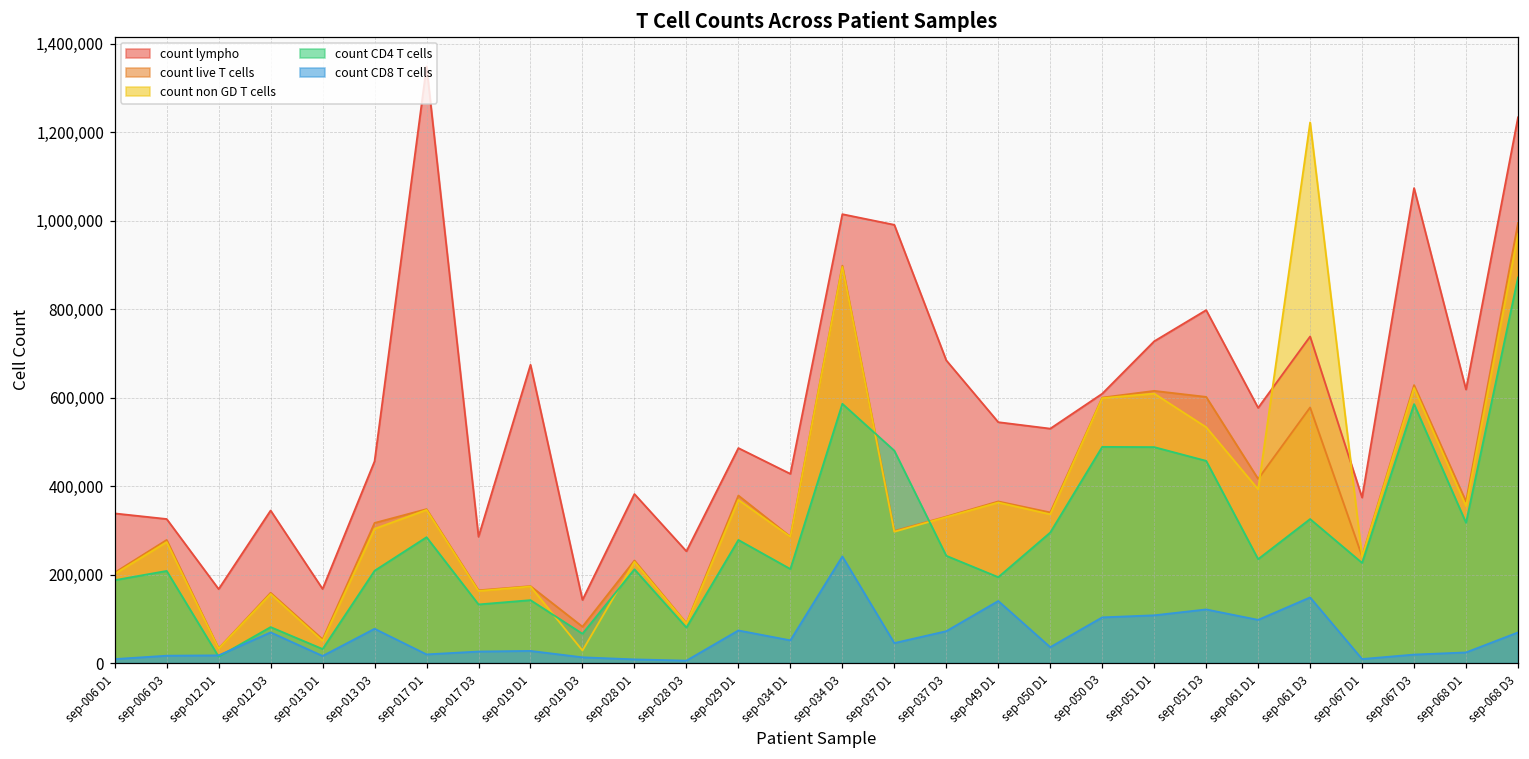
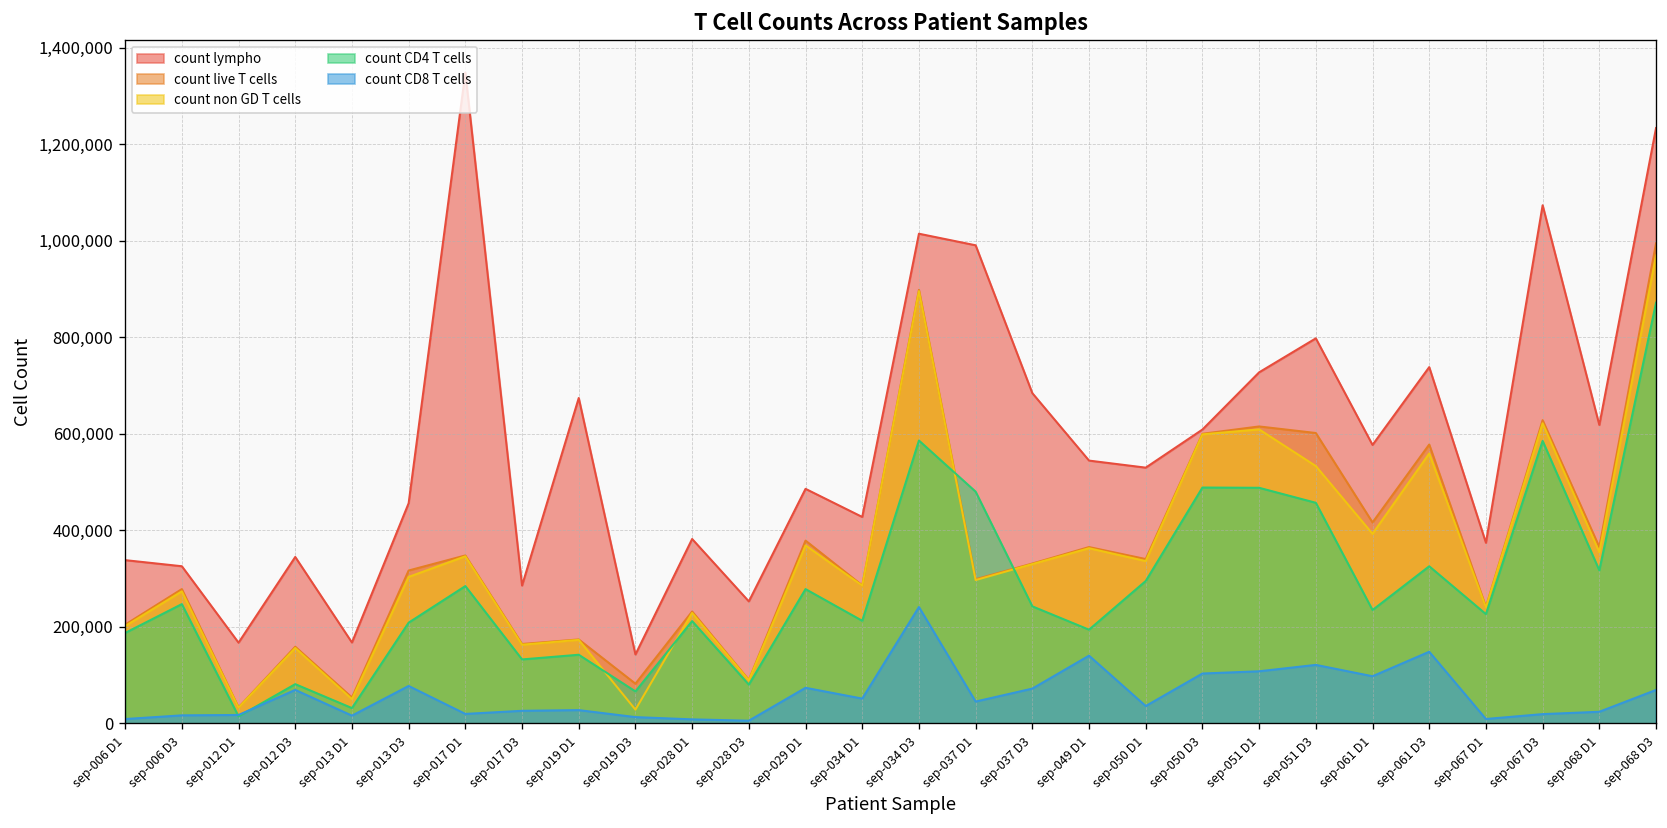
count CD4 T cells, sep-006 D3: 210,000 -> 250,000
count non GD T cells, sep-061 D3: 1,220,000 -> 560,000
